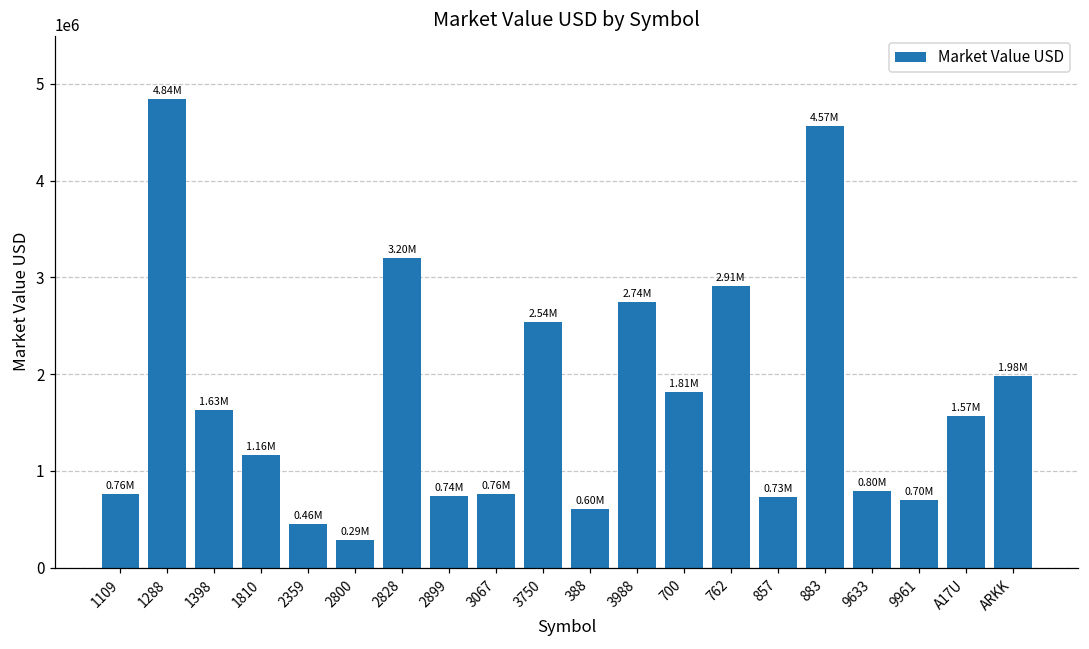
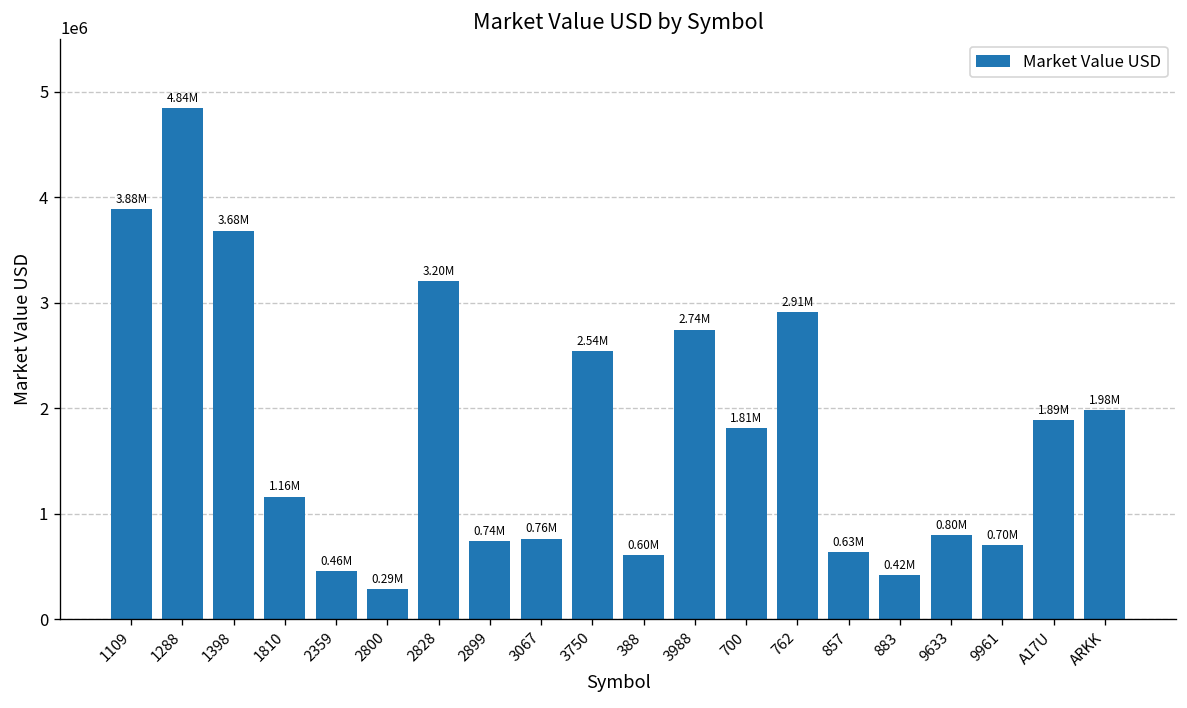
1109: 0.76M -> 3.88M
1398: 1.63M -> 3.68M
857: 0.73M -> 0.63M
883: 4.57M -> 0.42M
A17U: 1.57M -> 1.89M
